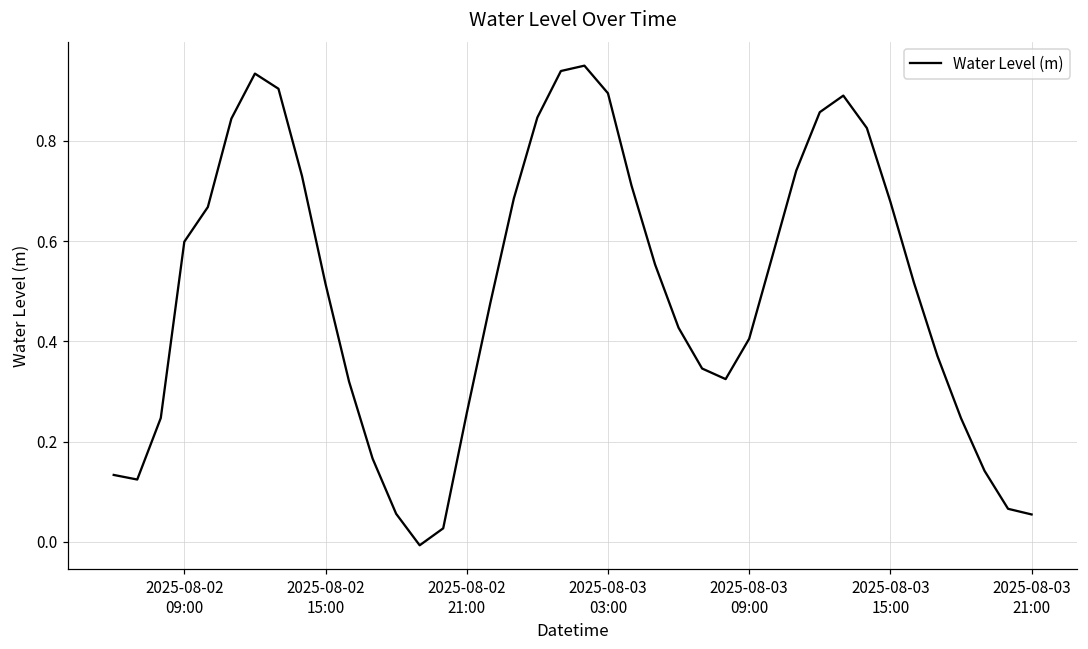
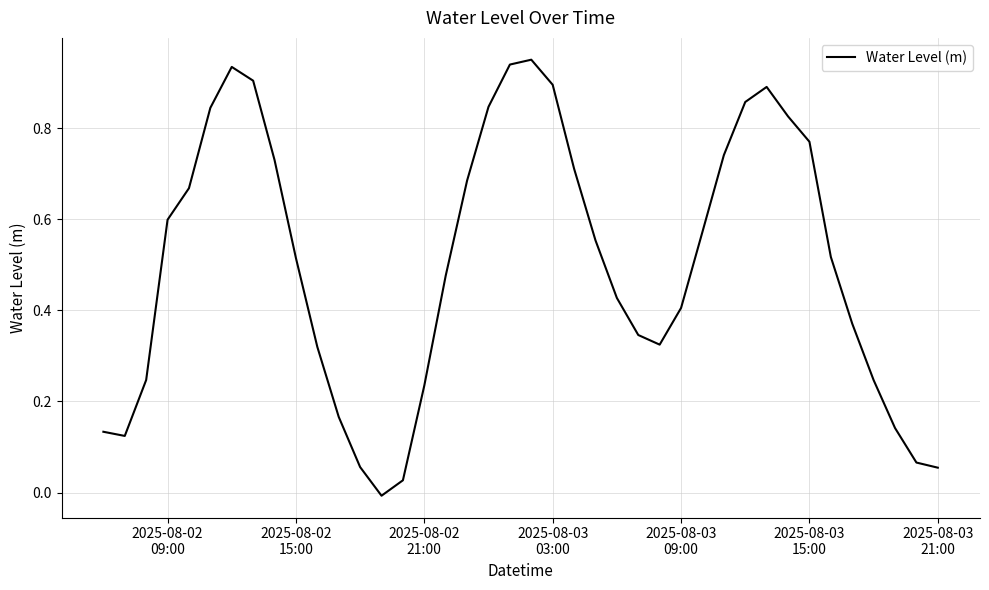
2025-08-02 21:00: 0.26 -> 0.23
2025-08-03 15:00: 0.68 -> 0.77
